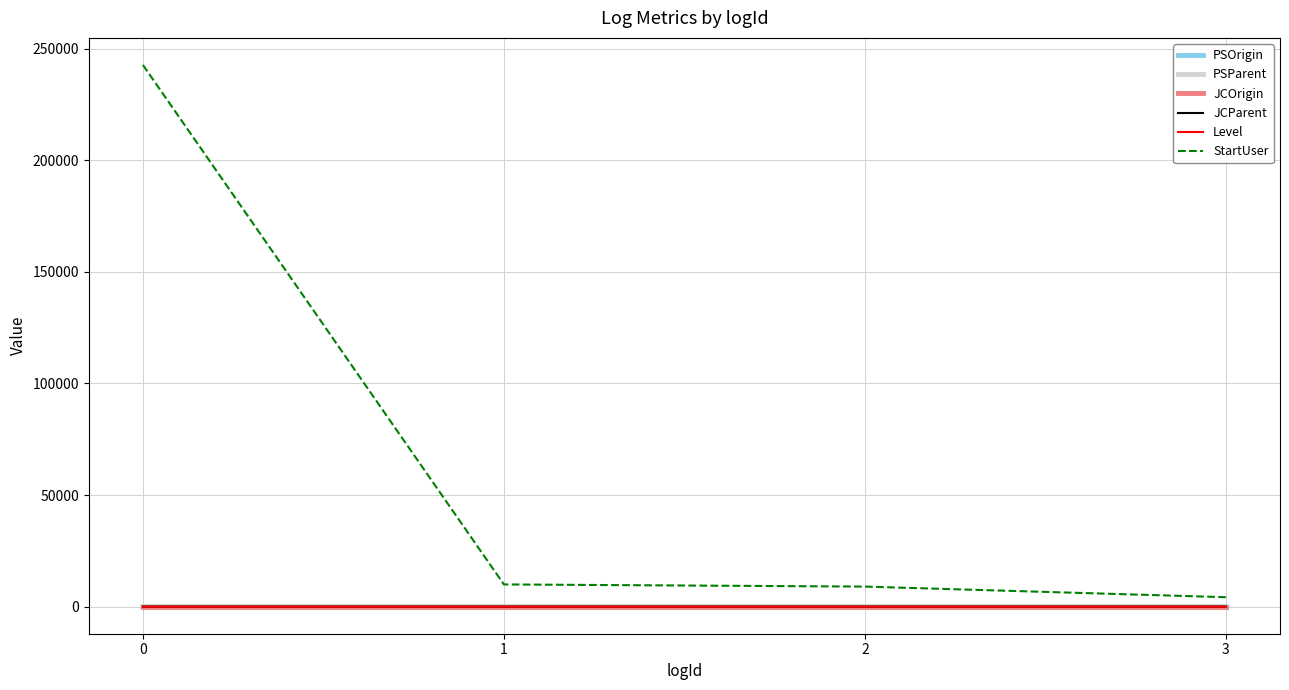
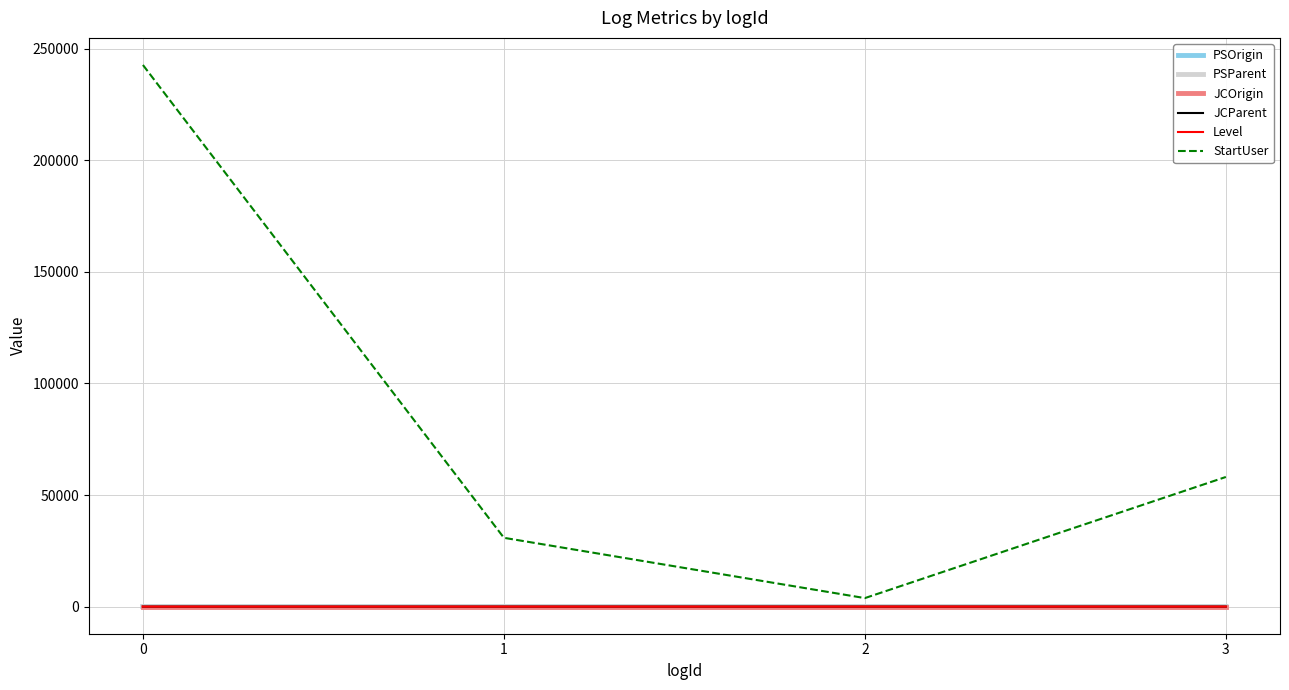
StartUser, 1: 10000 -> 31000
StartUser, 2: 9000 -> 4000
StartUser, 3: 4000 -> 58000
